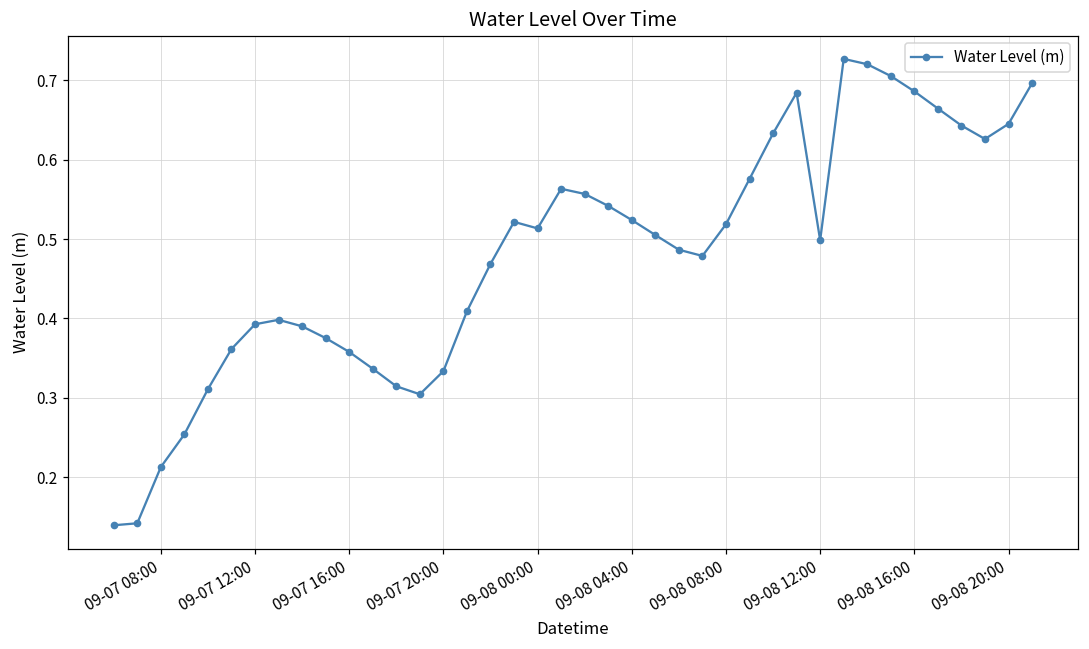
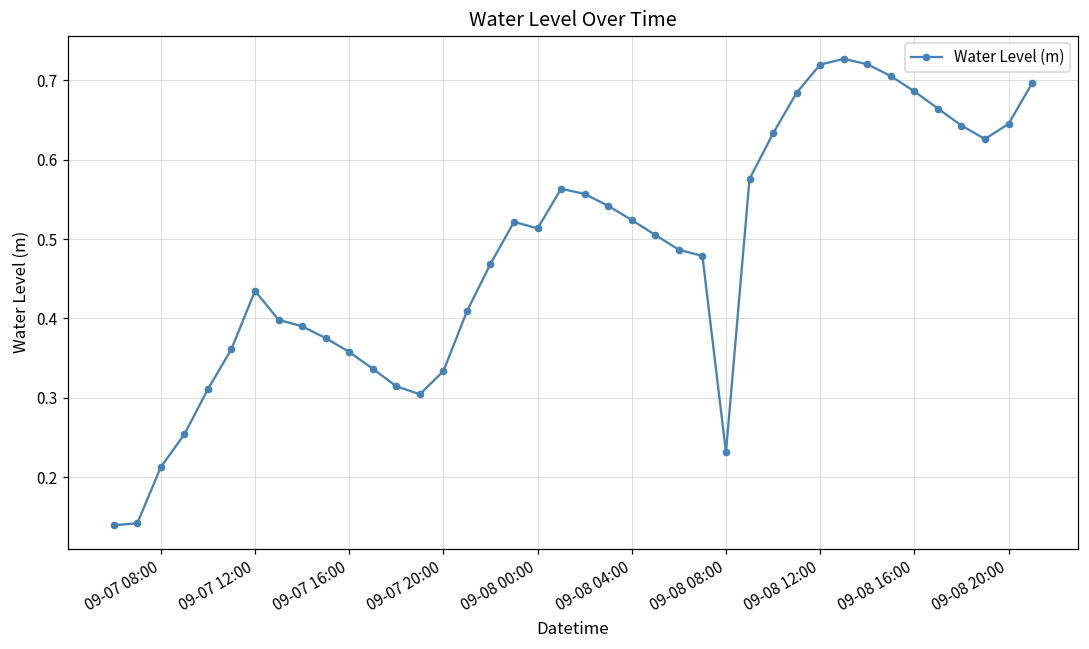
09-07 12:00: 0.39 -> 0.43
09-08 08:00: 0.52 -> 0.23
09-08 12:00: 0.50 -> 0.72
